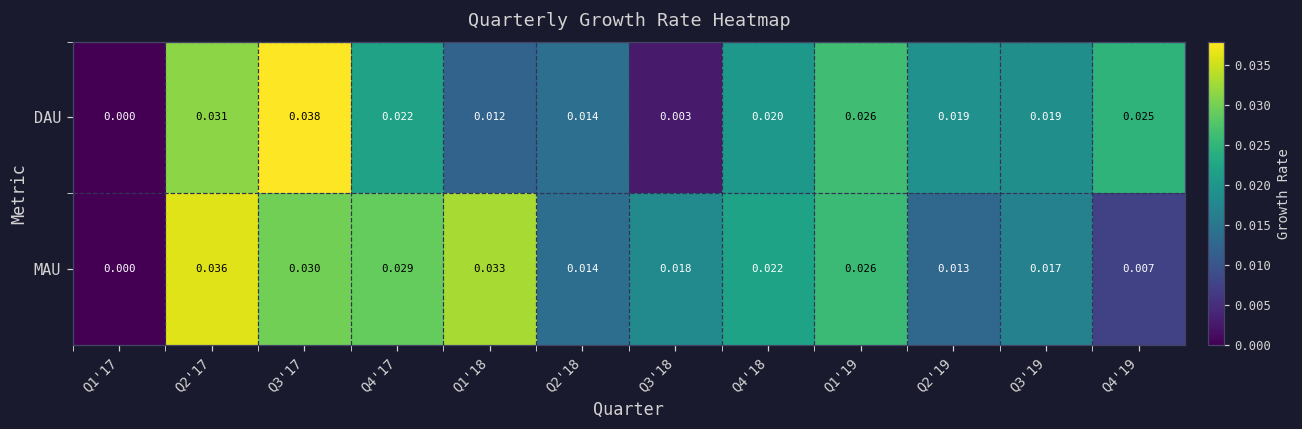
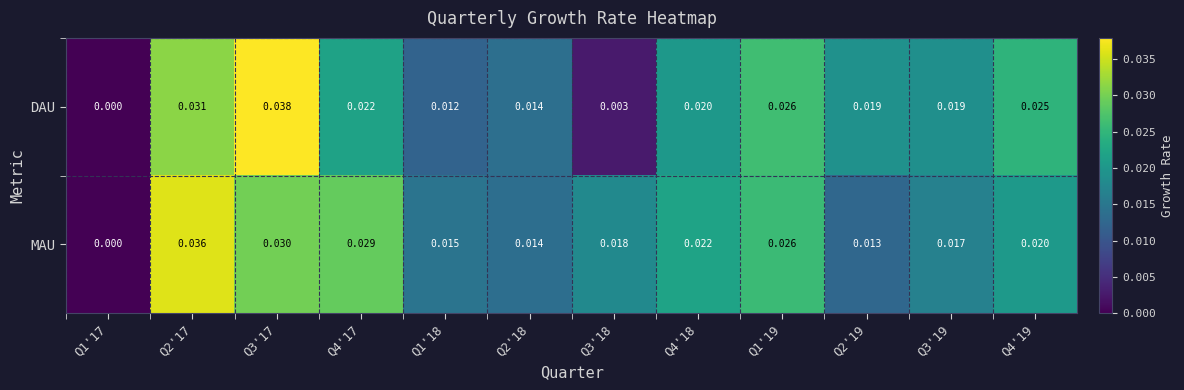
MAU, Q1'18: 0.033 -> 0.015
MAU, Q4'19: 0.007 -> 0.020
